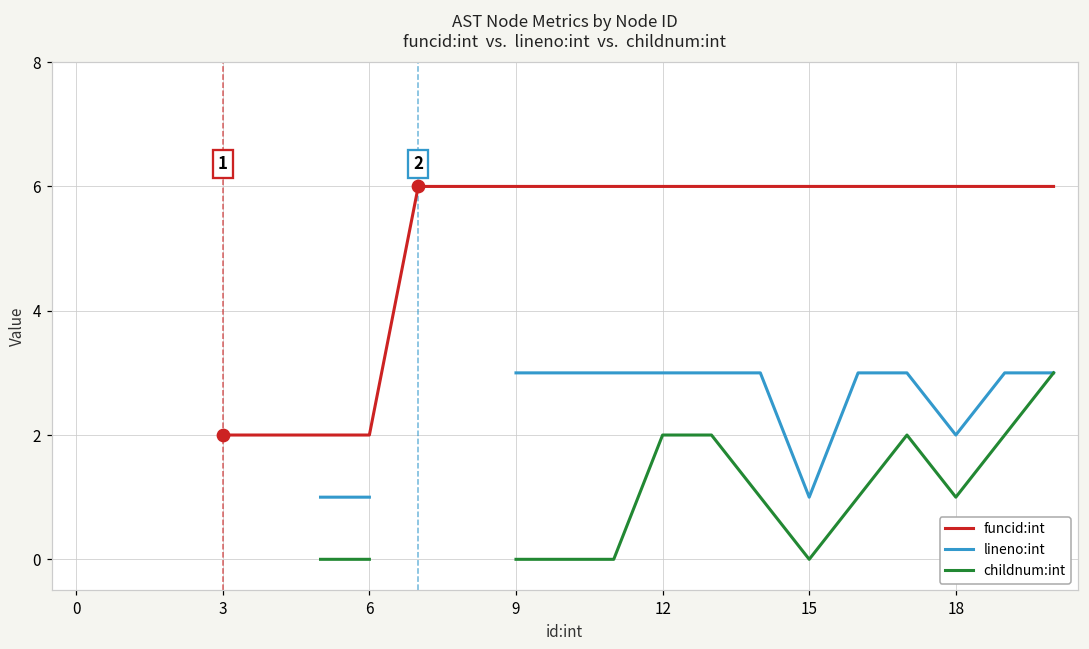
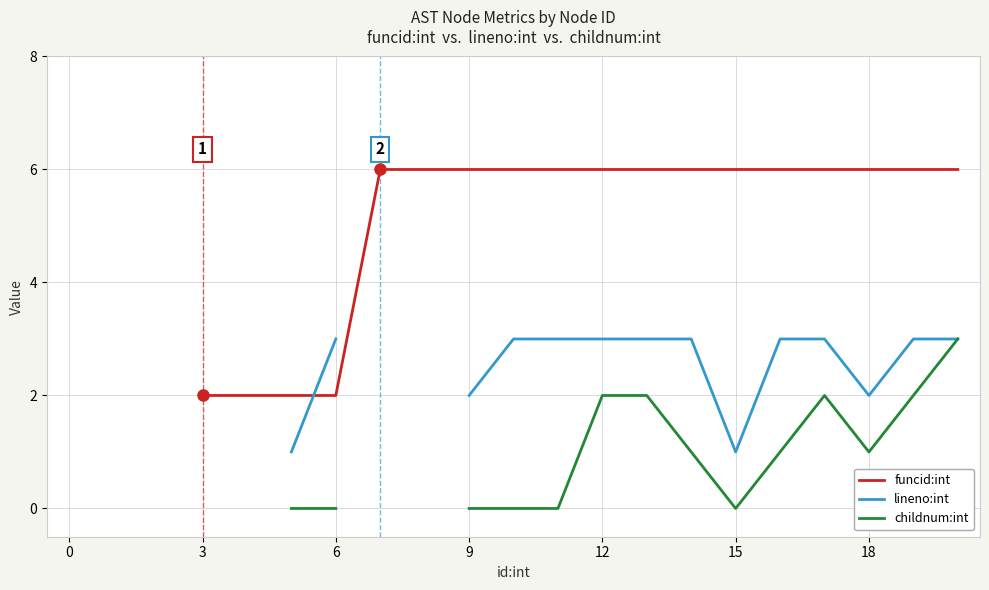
lineno:int, 6: 1 -> 3
lineno:int, 9: 3 -> 2
